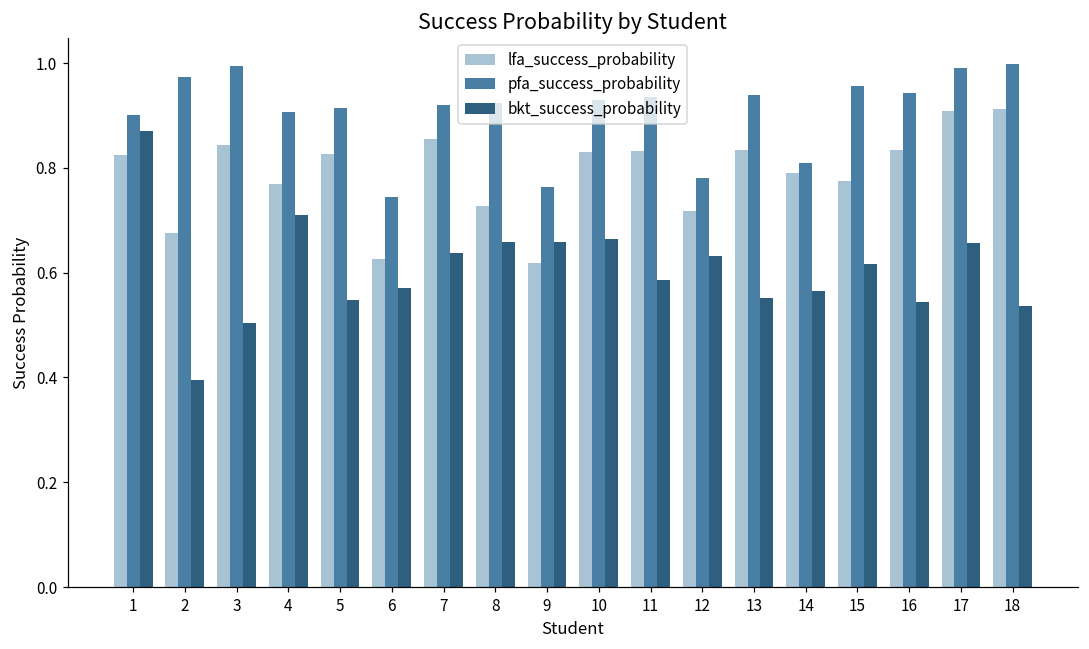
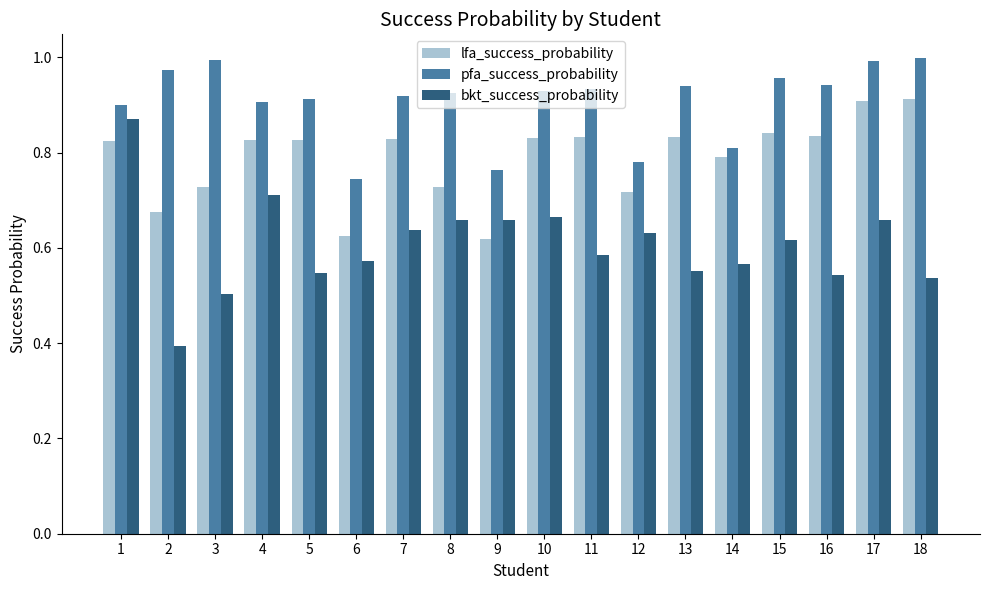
lfa_success_probability, 3: 0.84 -> 0.73
lfa_success_probability, 4: 0.77 -> 0.83
lfa_success_probability, 7: 0.85 -> 0.83
lfa_success_probability, 15: 0.77 -> 0.84
